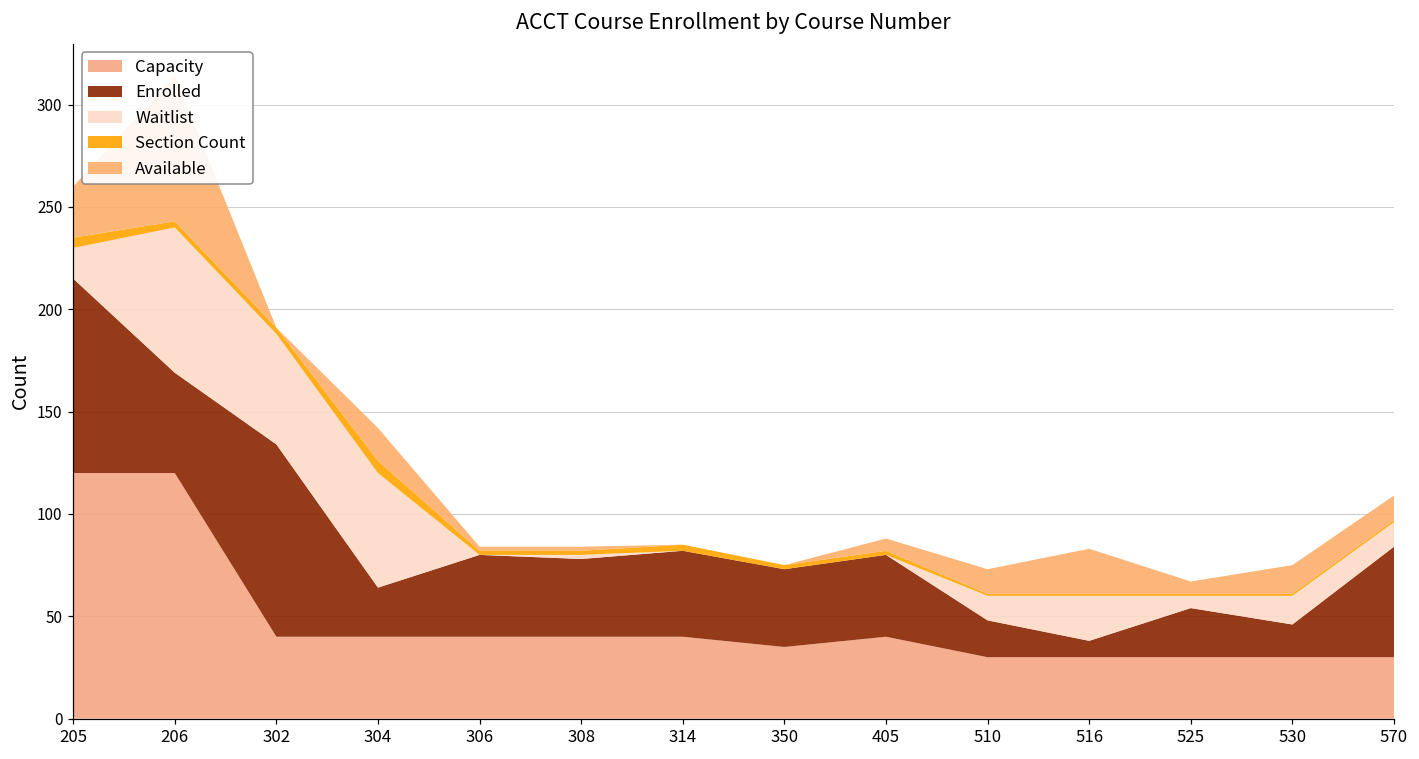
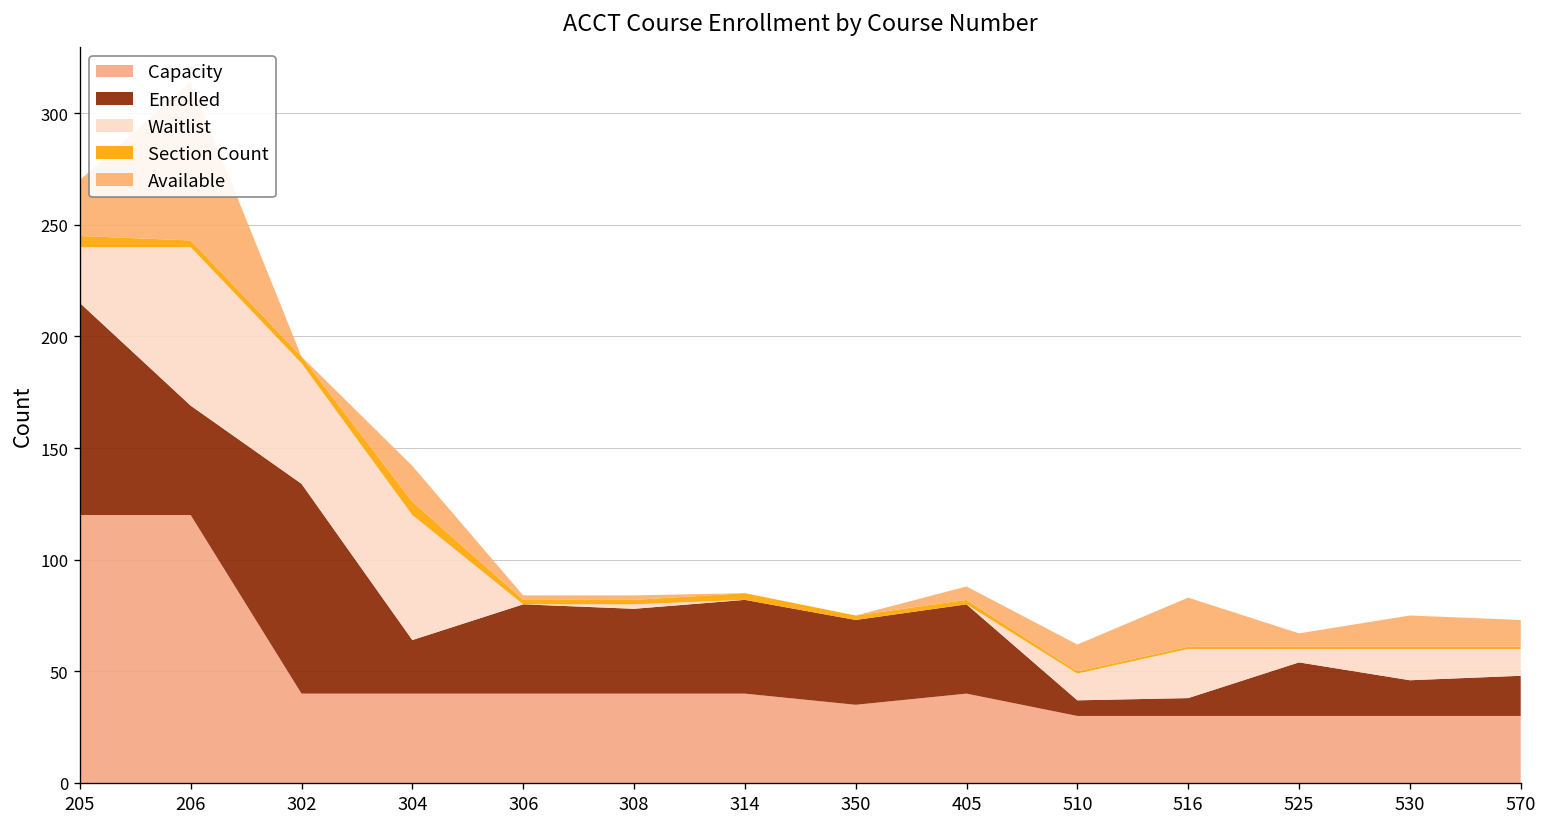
Waitlist, 205: 15 -> 25
Enrolled, 510: 18 -> 7
Enrolled, 570: 54 -> 18
